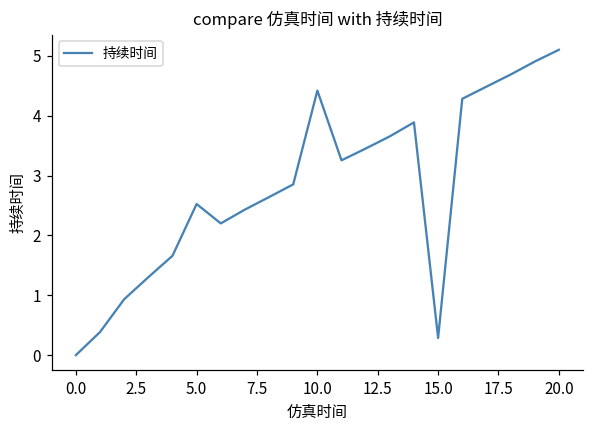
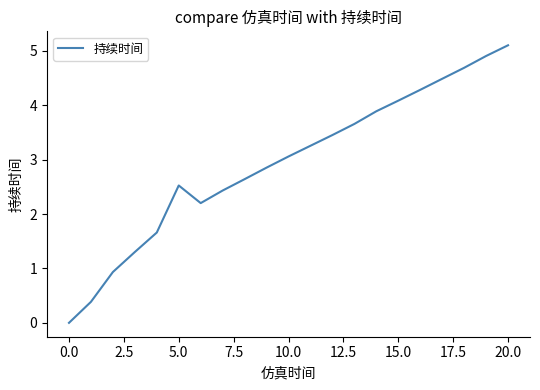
10.0: 4.4 -> 3.1
15.0: 0.3 -> 4.1
